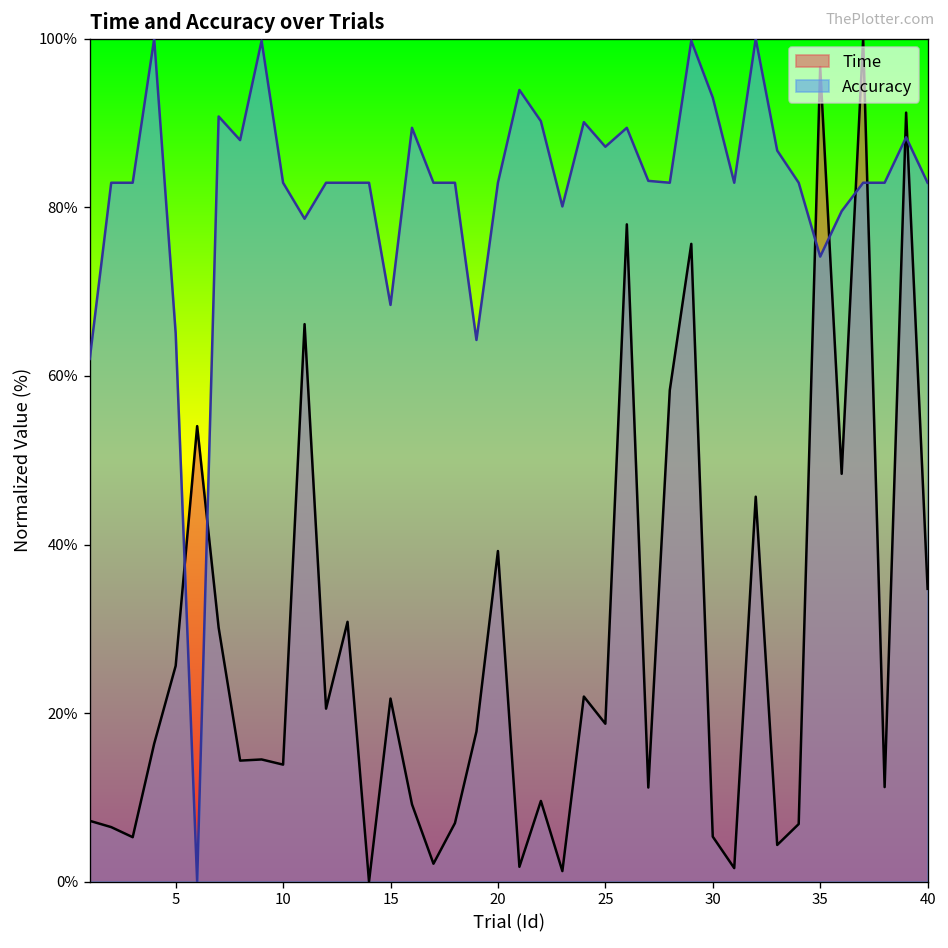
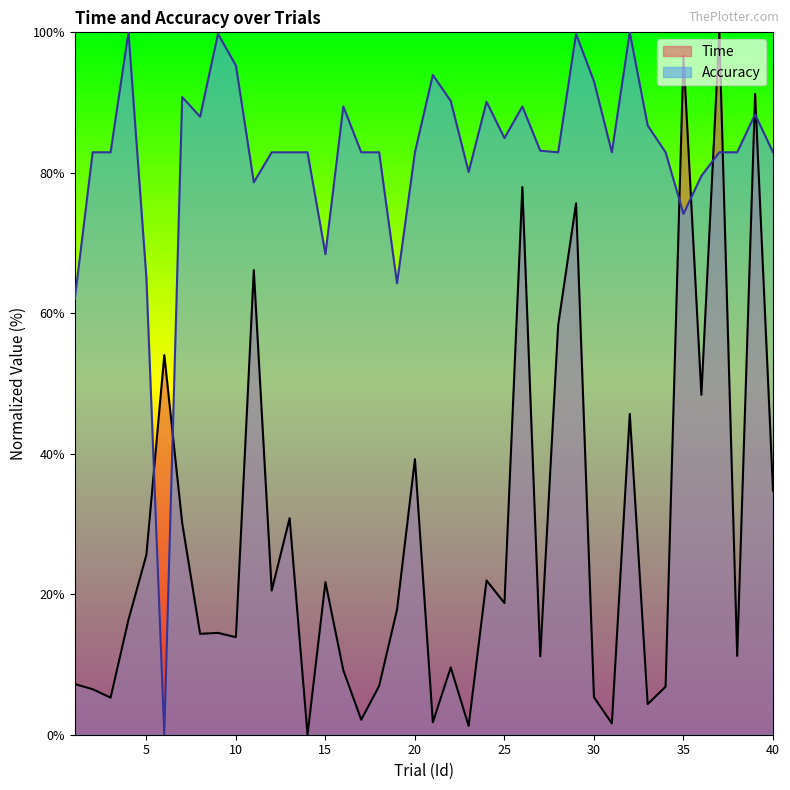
Accuracy, 10: 83% -> 95%
Accuracy, 25: 87% -> 85%
